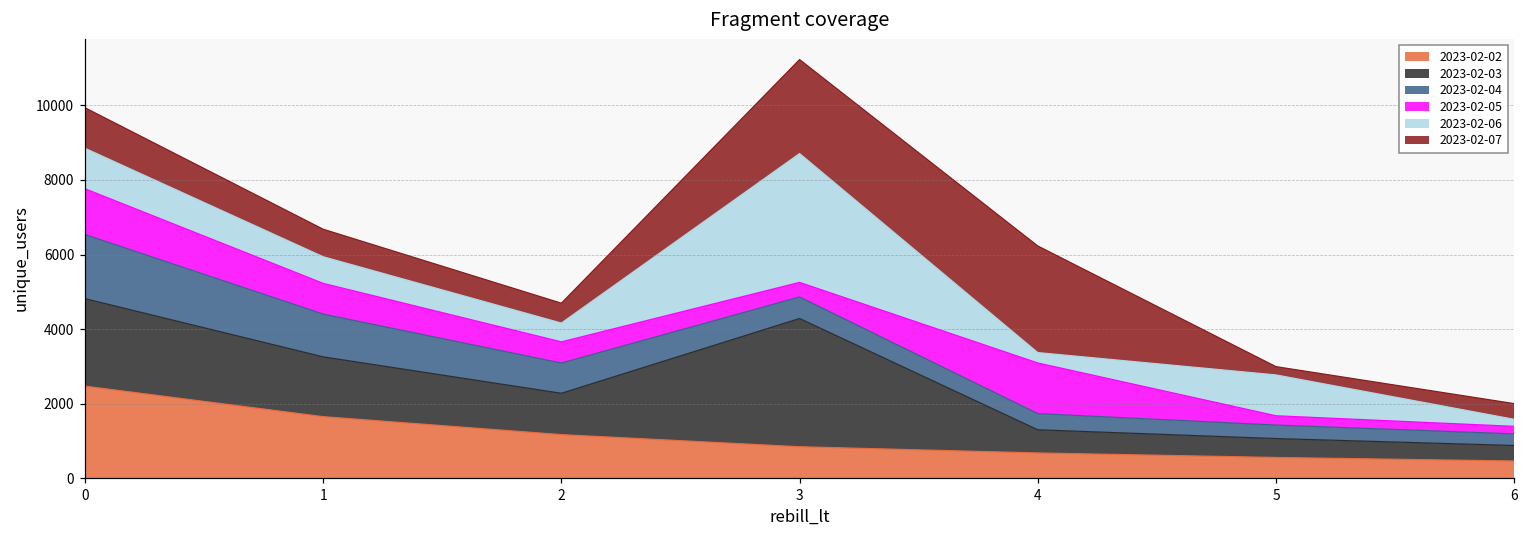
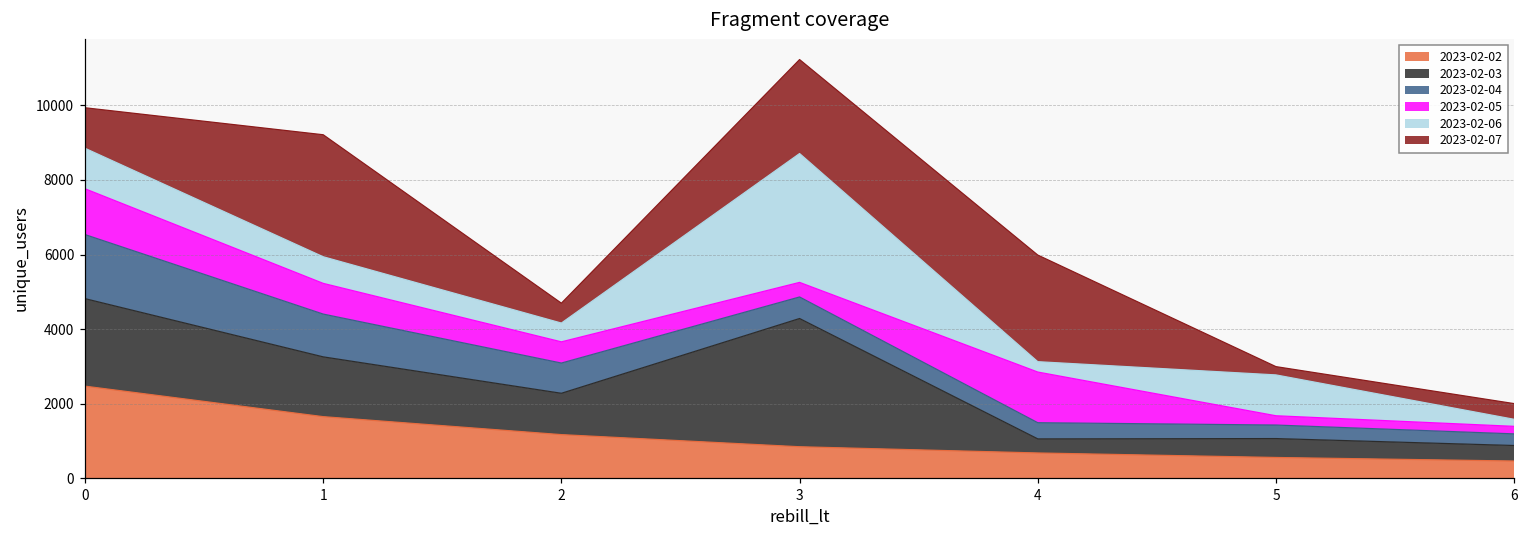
2023-02-07, 1: 700 -> 3300
2023-02-03, 4: 600 -> 400
